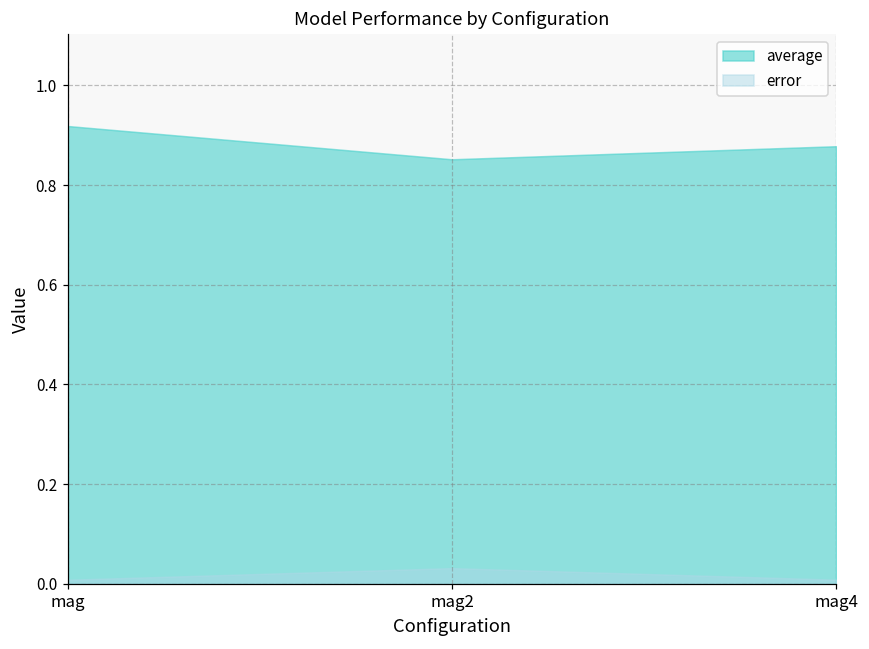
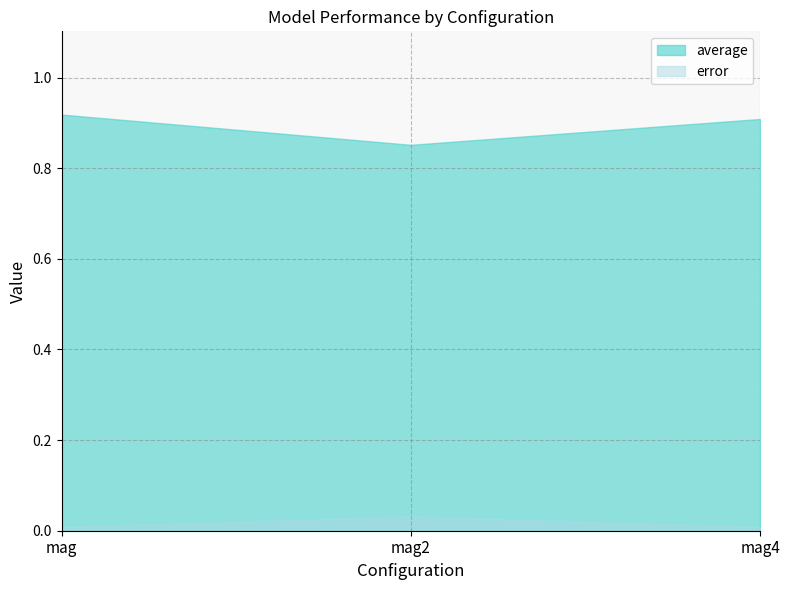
average, mag4: 0.88 -> 0.91
